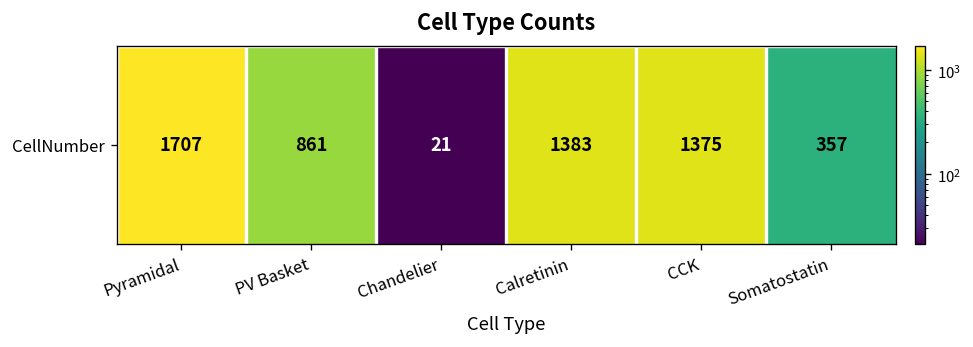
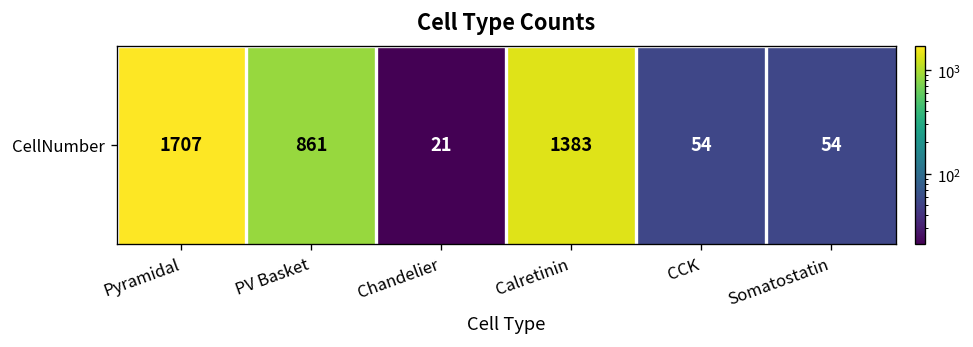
CellNumber, CCK: 1375 -> 54
CellNumber, Somatostatin: 357 -> 54
